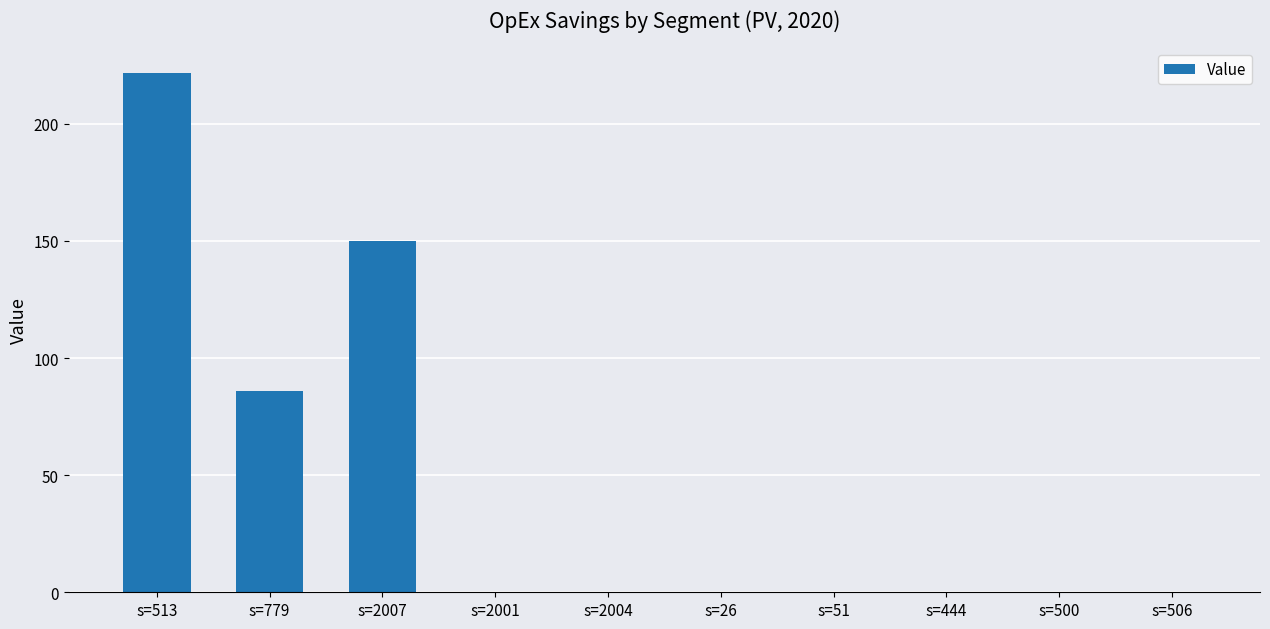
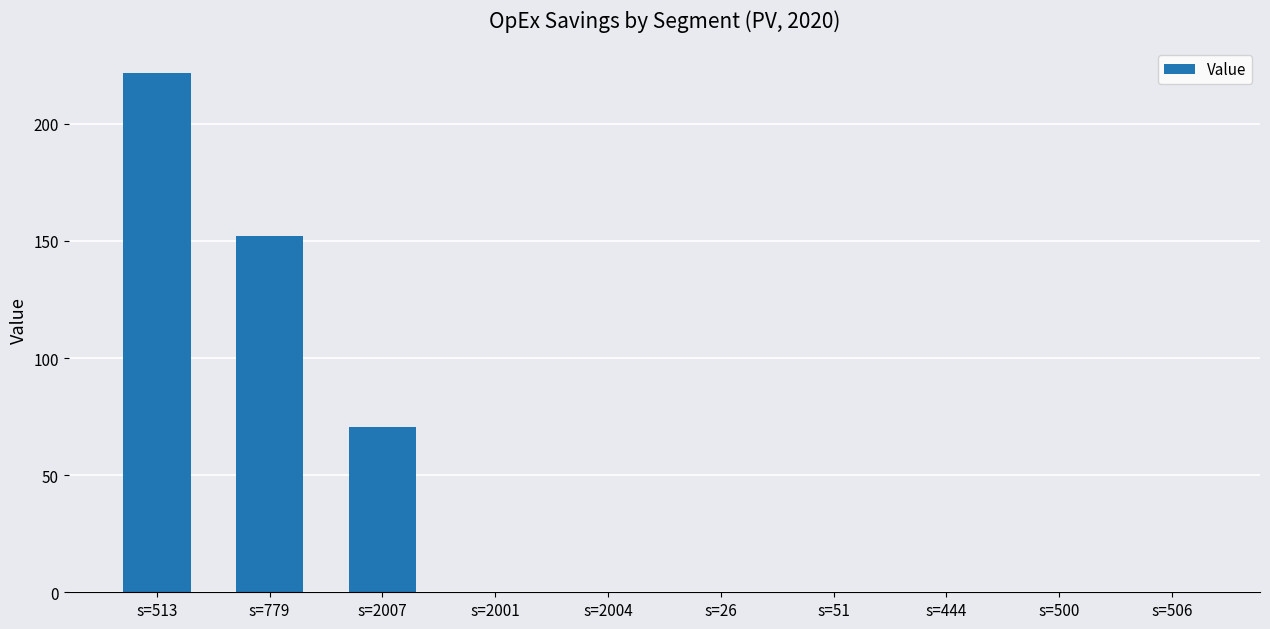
s=779: 86 -> 152
s=2007: 150 -> 71
